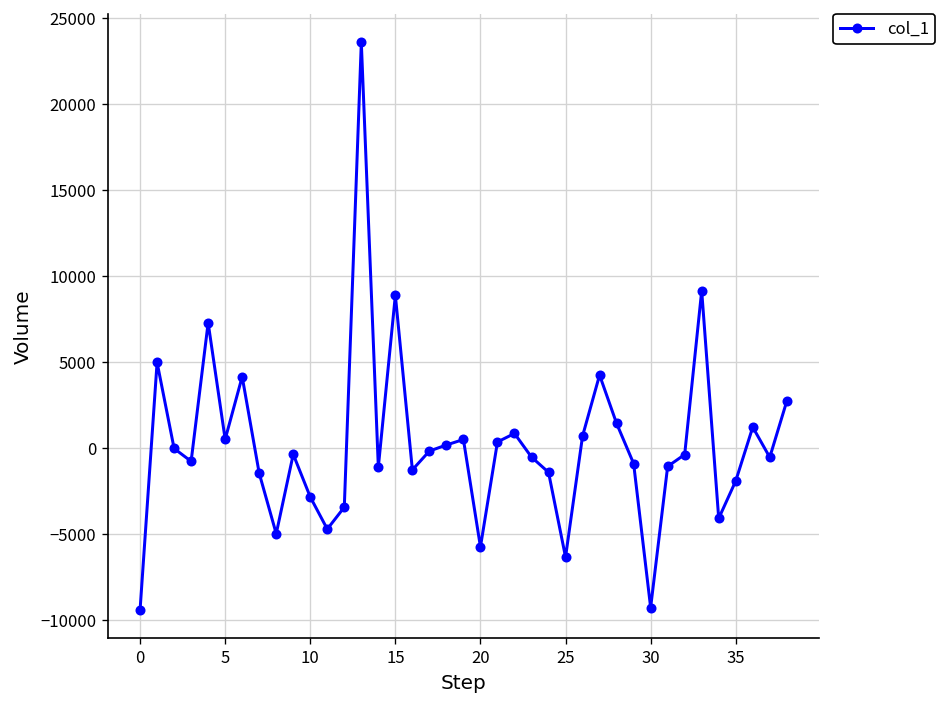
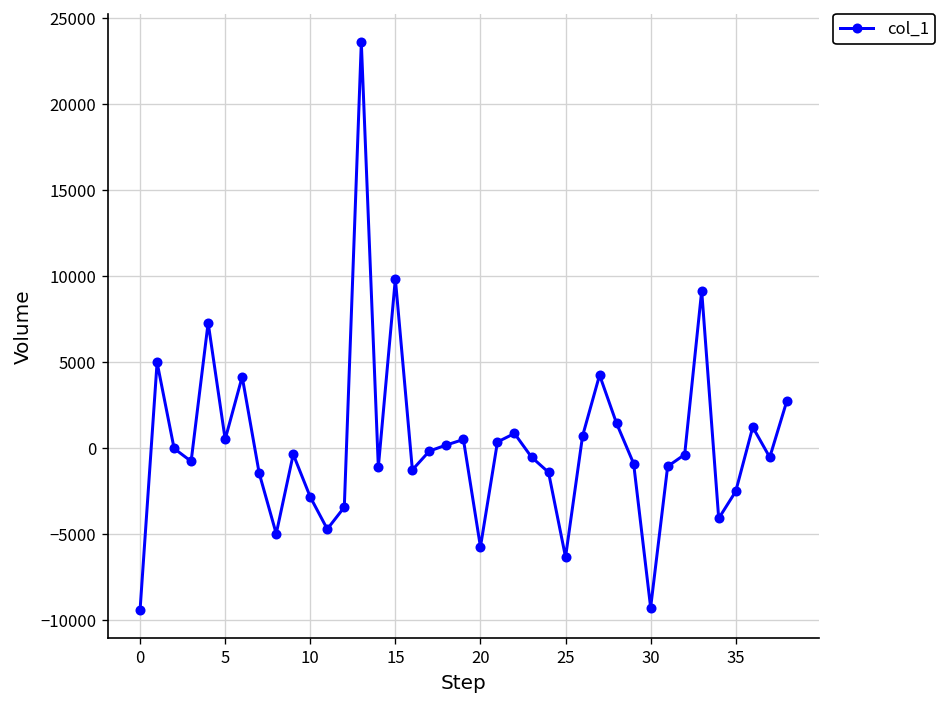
15: 8900 -> 9800
35: -1900 -> -2500
